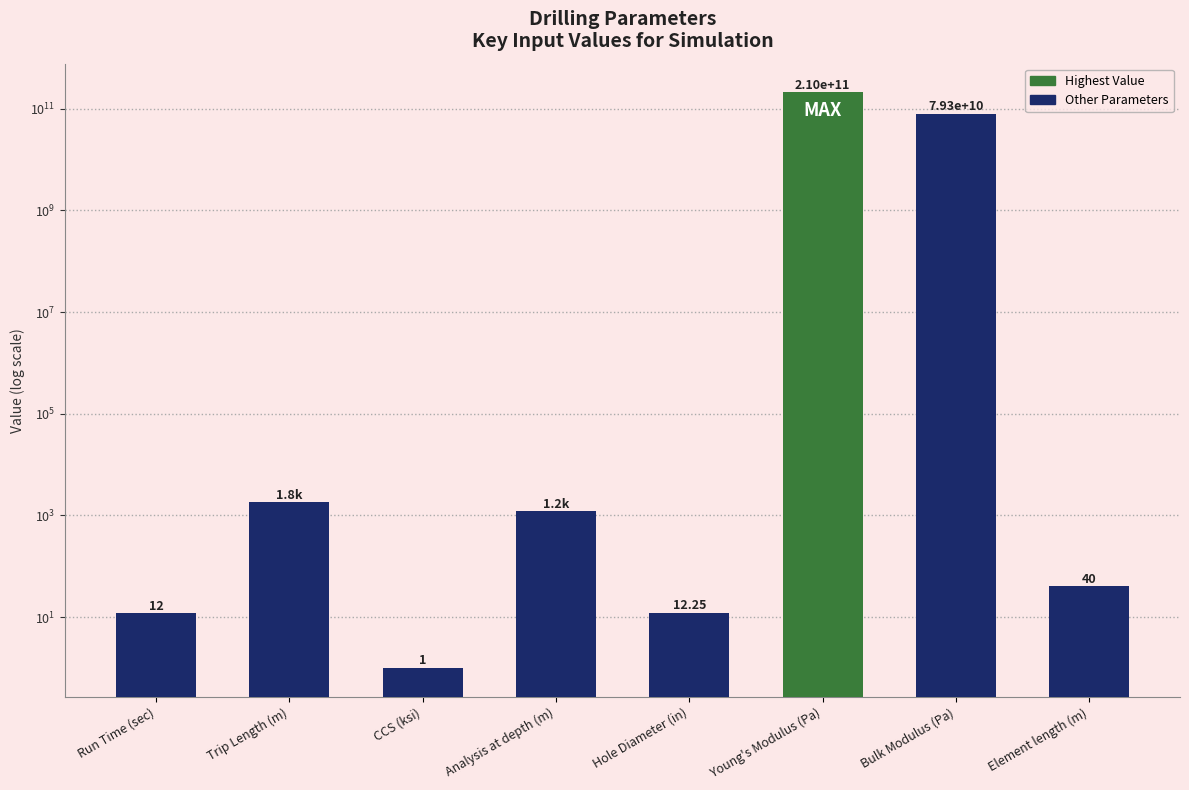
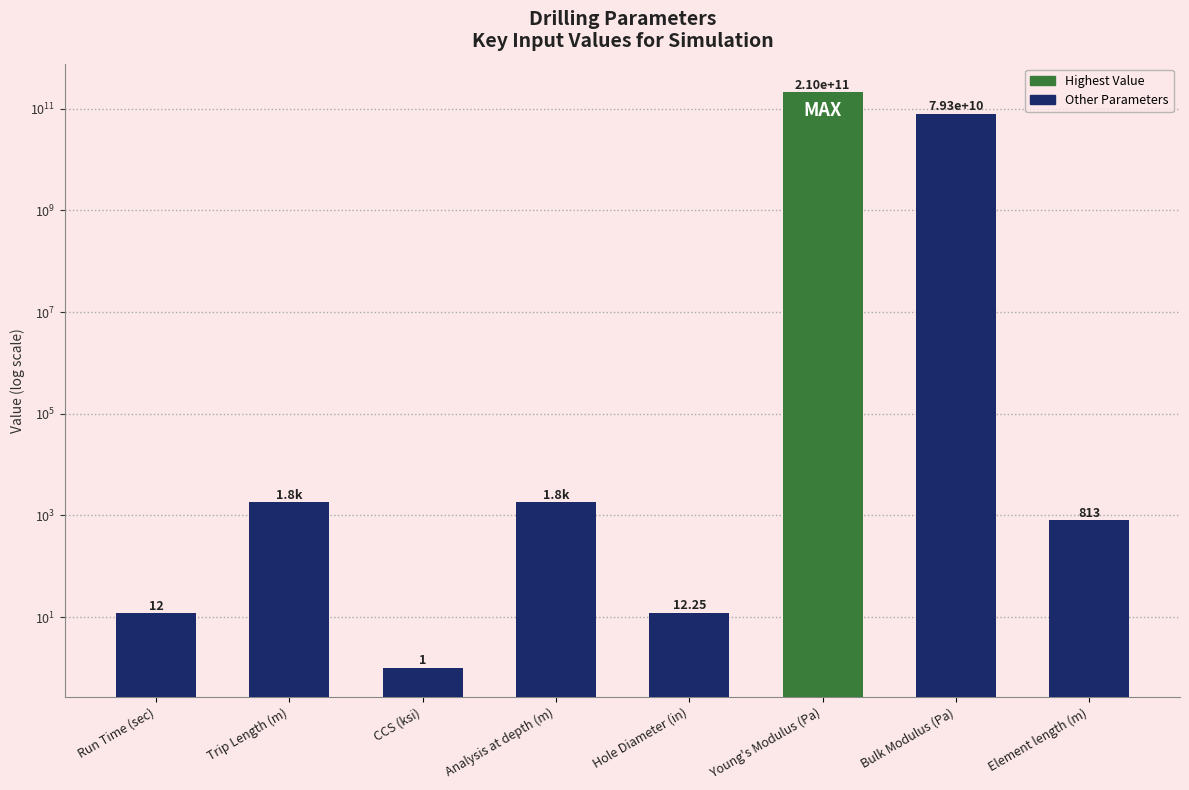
Analysis at depth (m): 1.2k -> 1.8k
Element length (m): 40 -> 813
